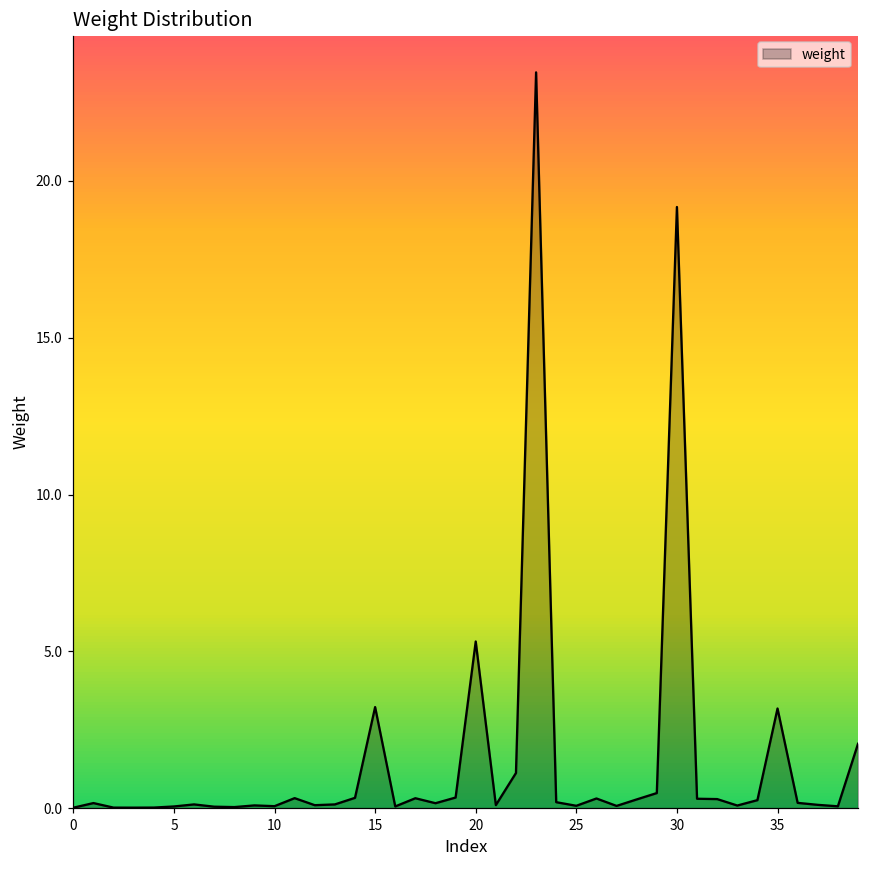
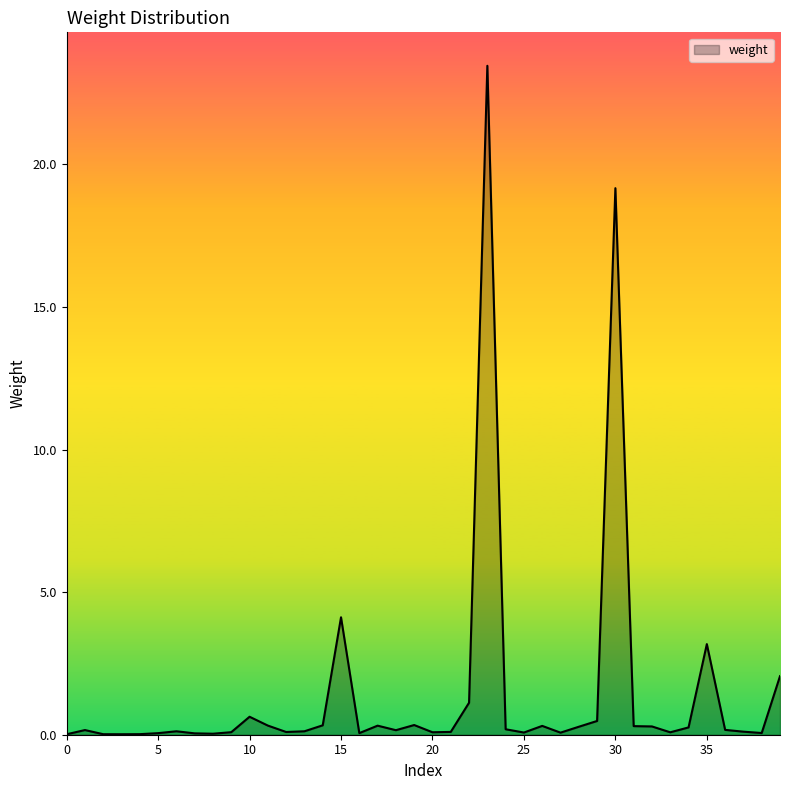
10: 0.1 -> 0.6
15: 3.2 -> 4.1
20: 5.3 -> 0.1
